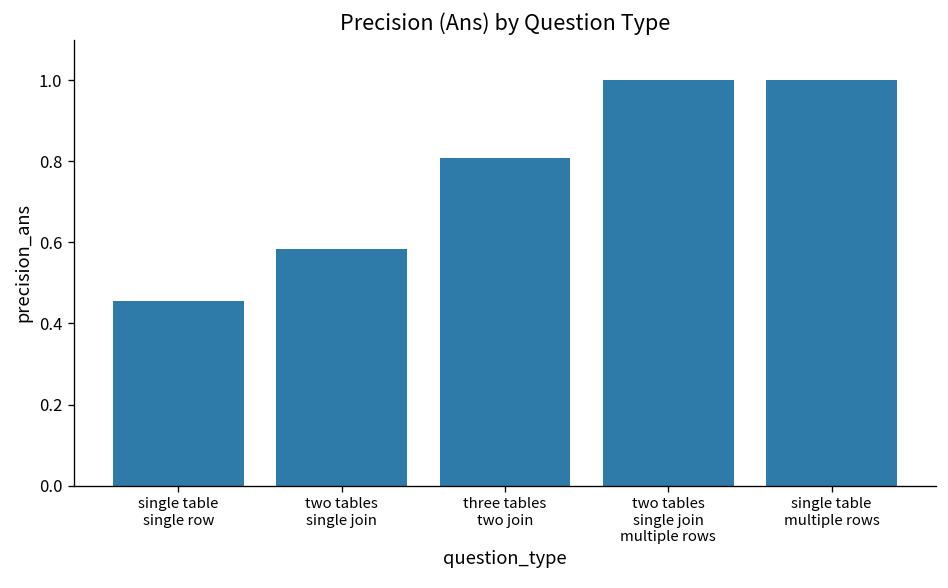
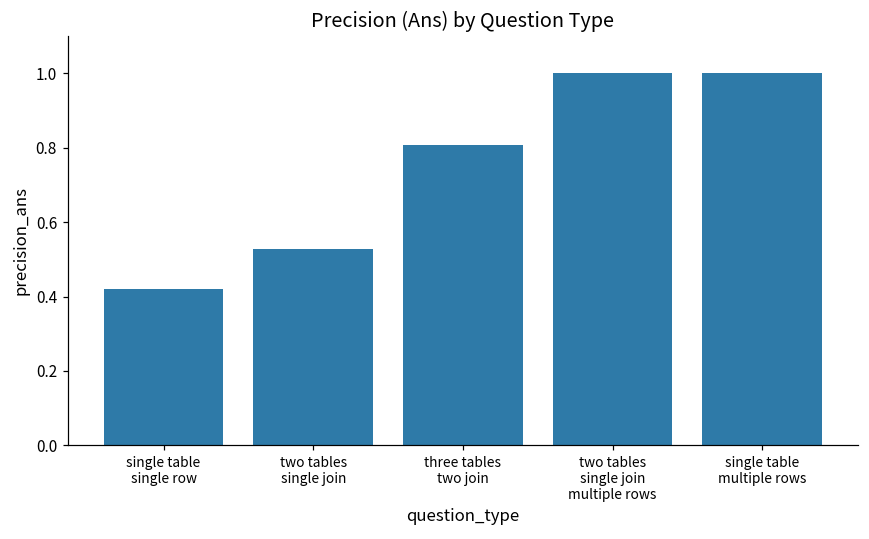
single table single row: 0.45 -> 0.42
two tables single join: 0.58 -> 0.53
